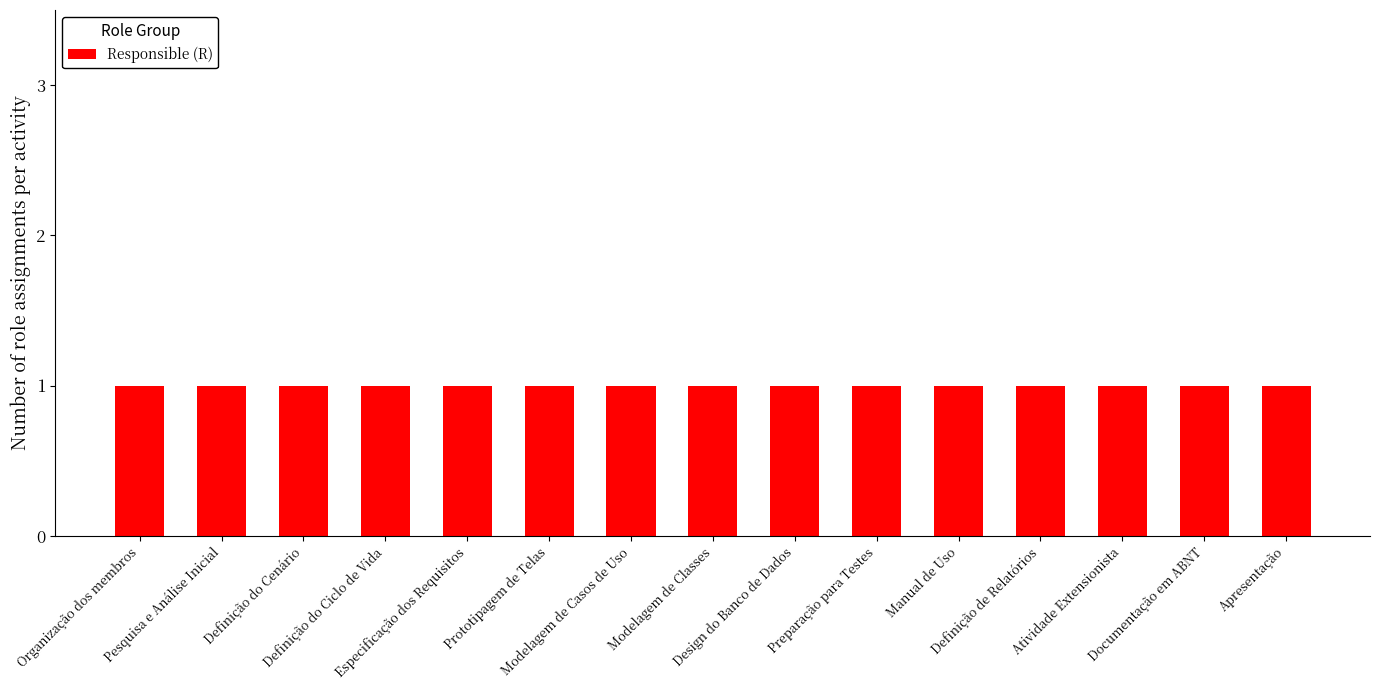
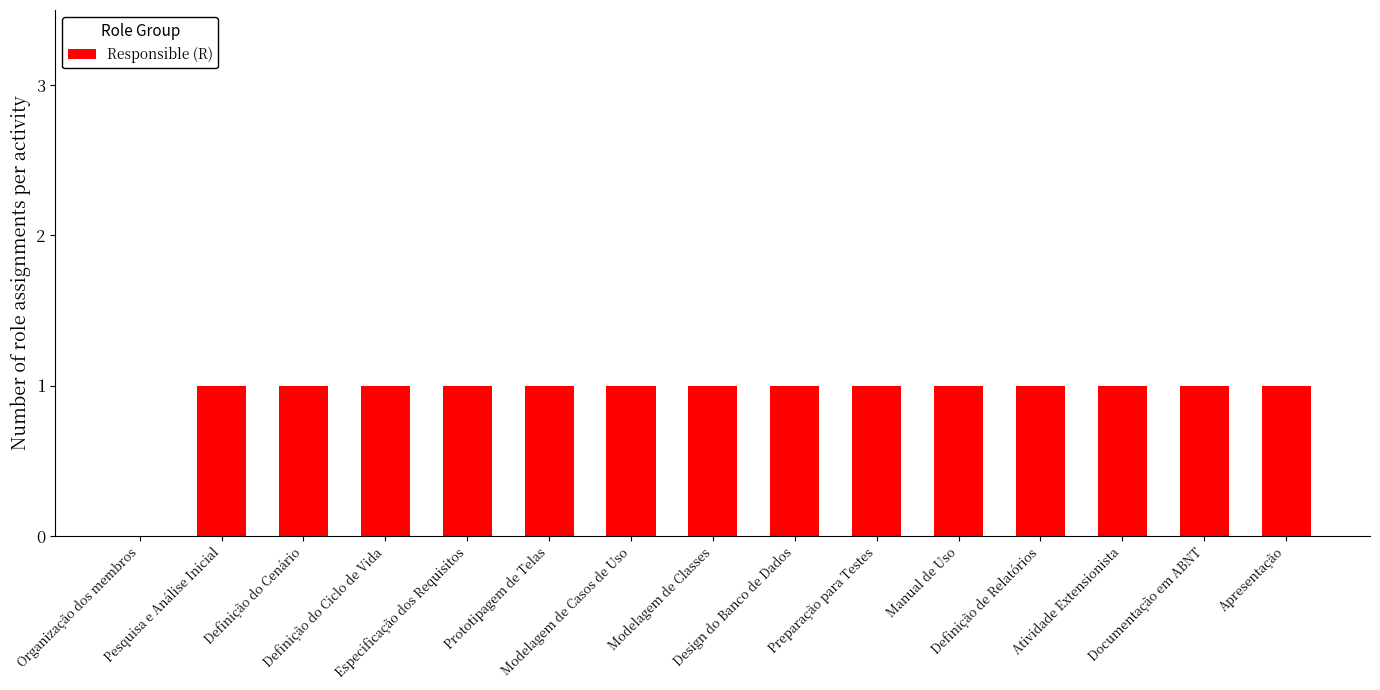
Organização dos membros: 1 -> 0
